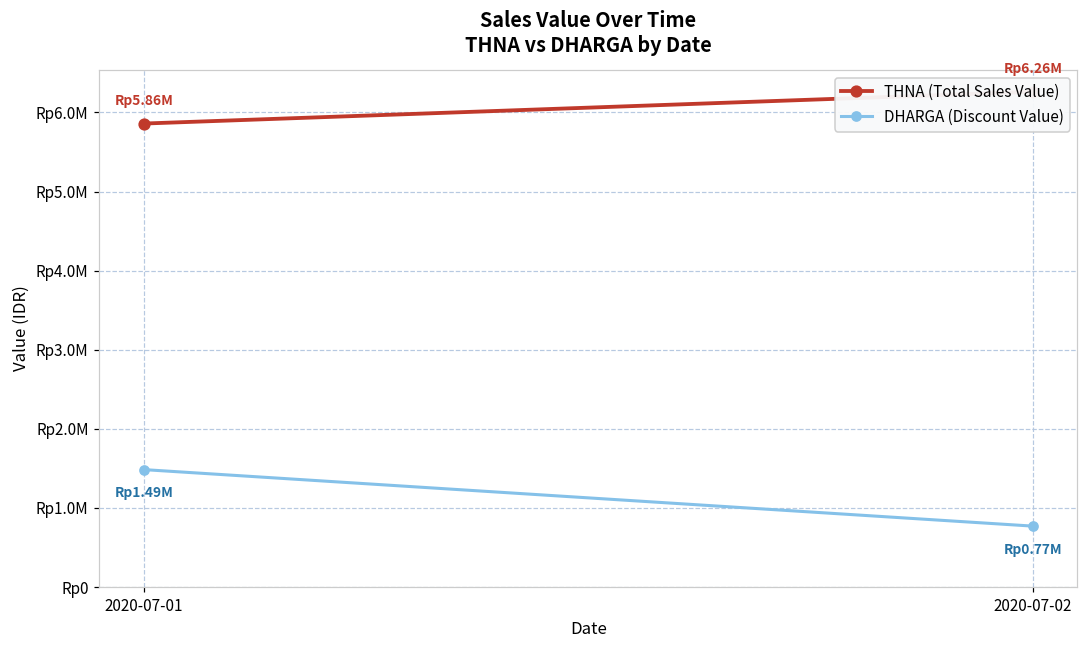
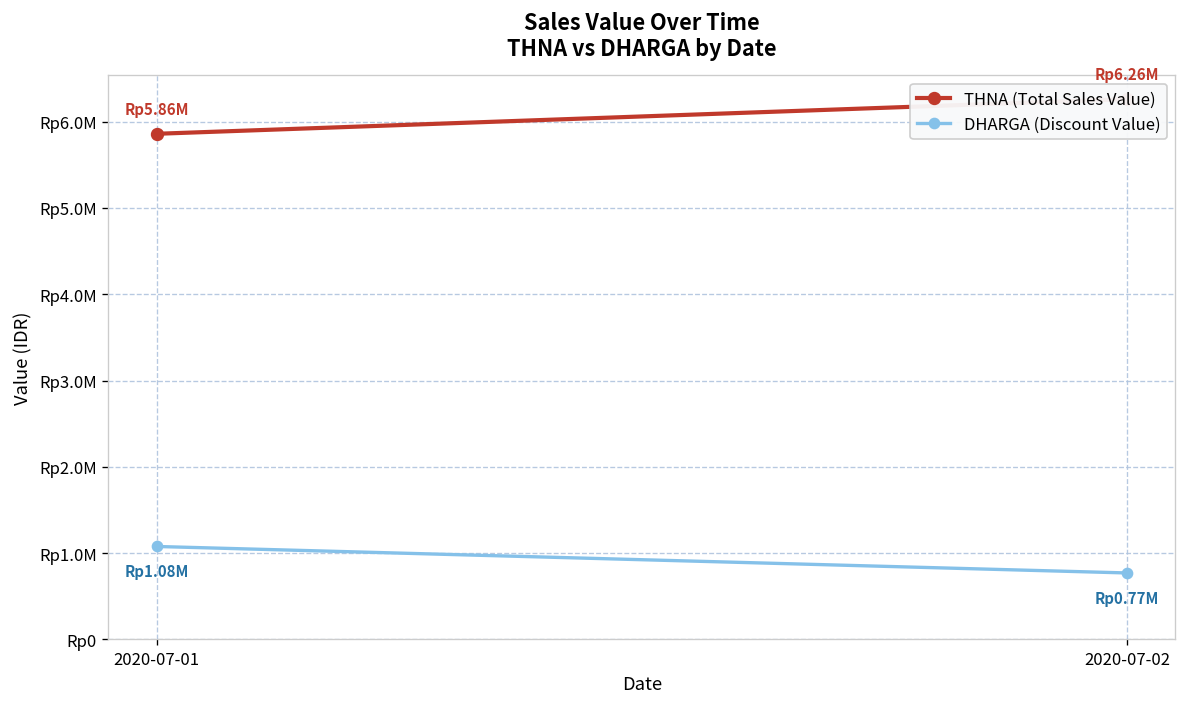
DHARGA (Discount Value), 2020-07-01: 1.49M -> 1.08M
